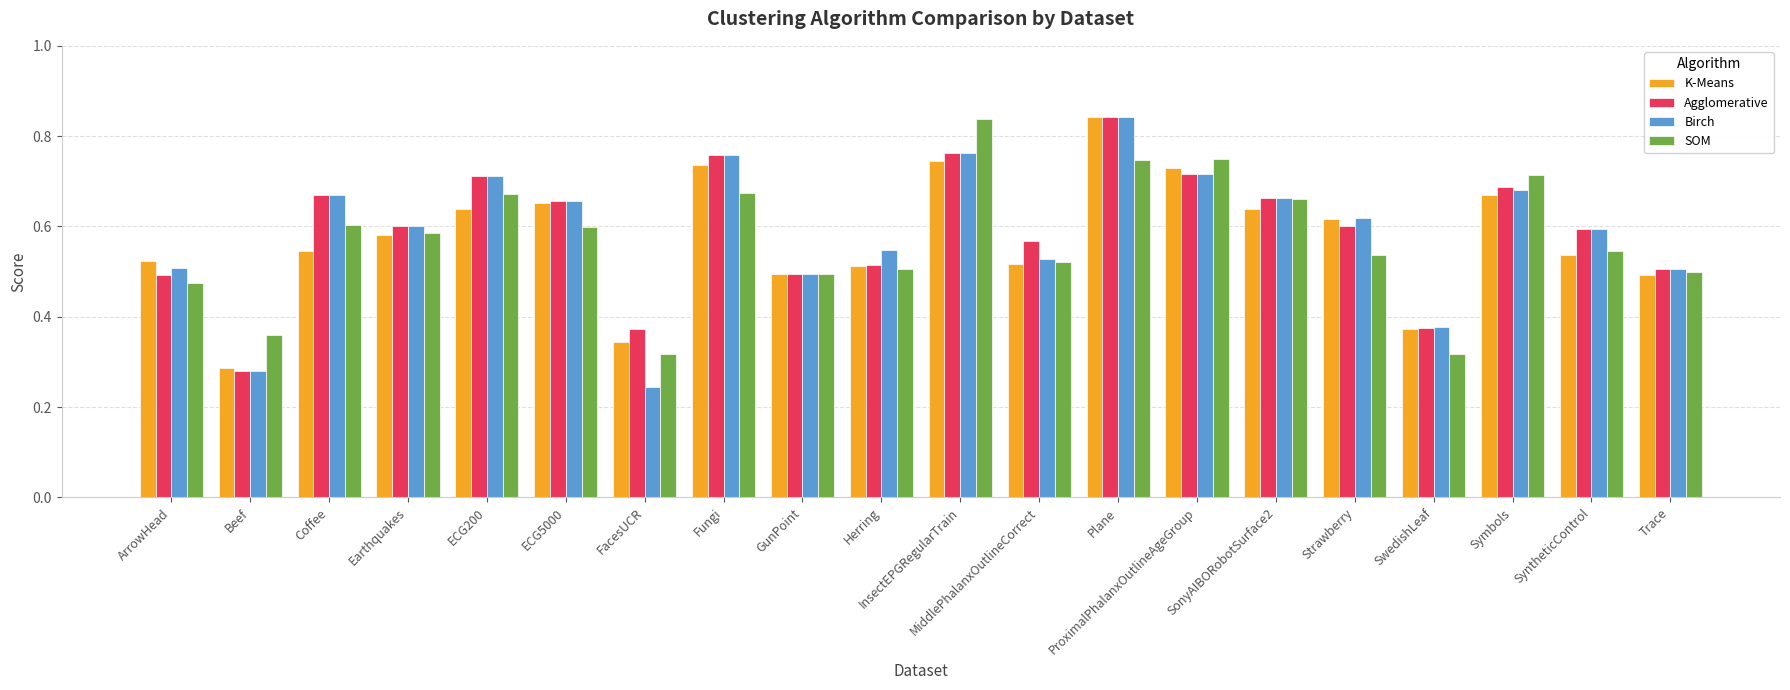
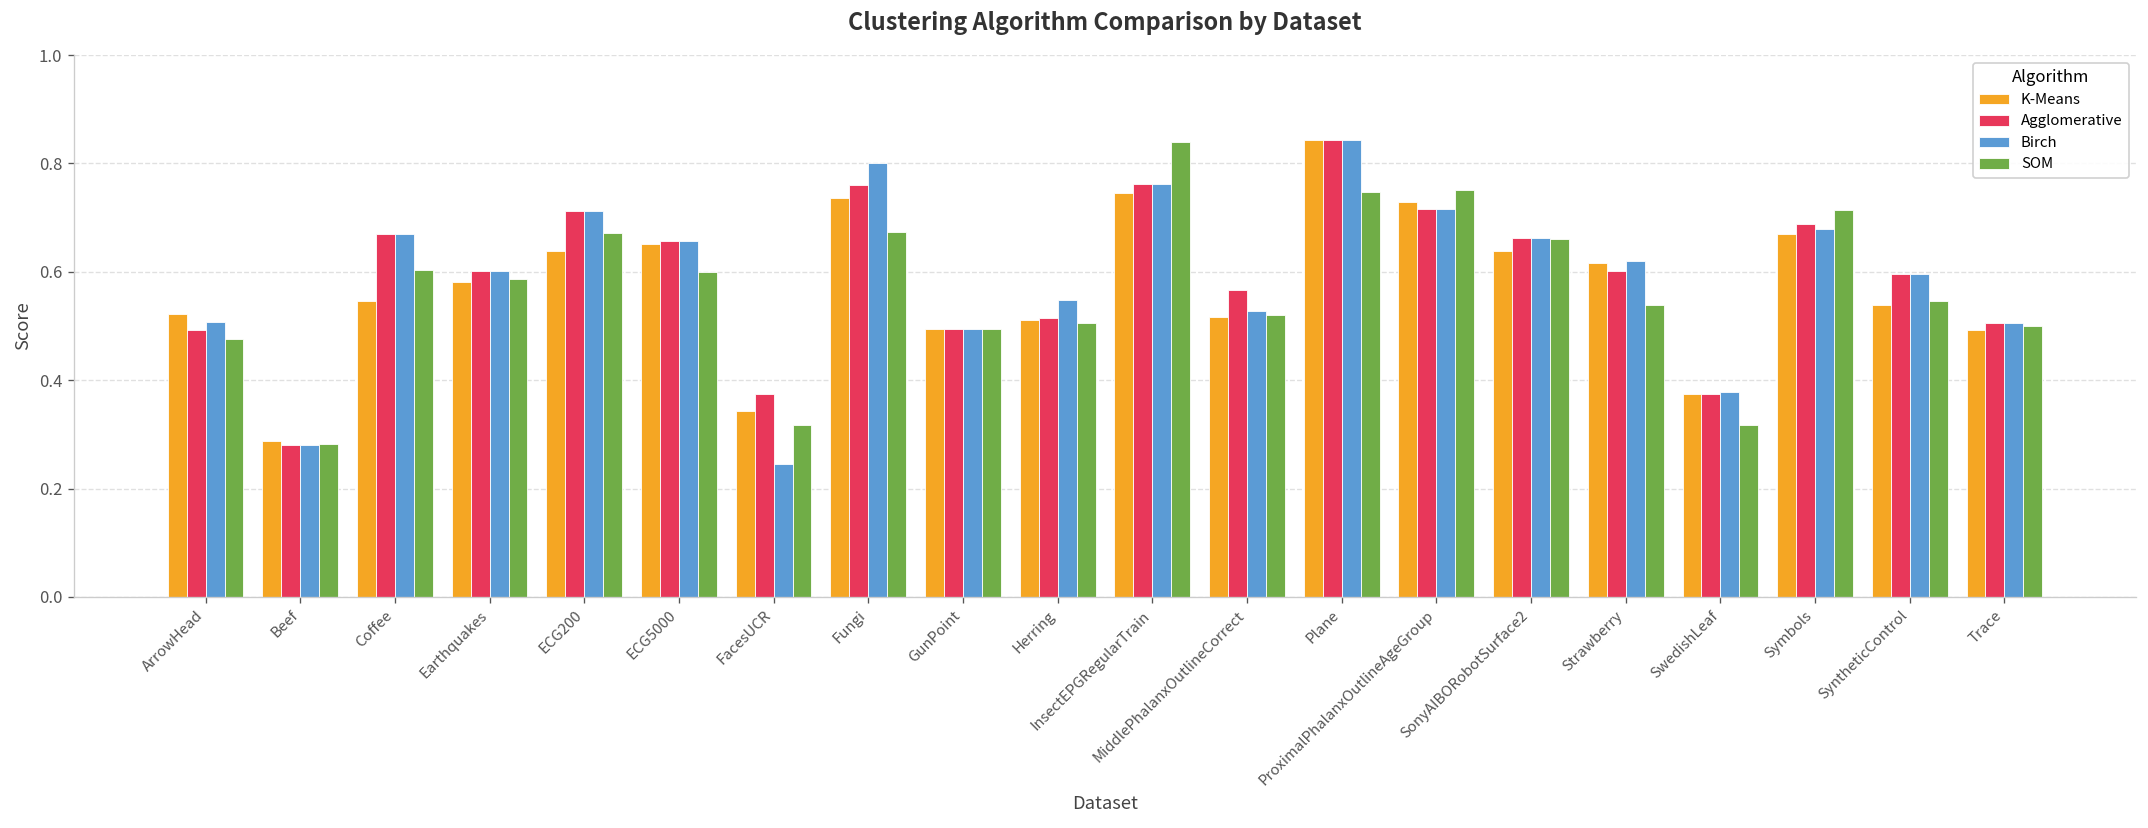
SOM, Beef: 0.36 -> 0.28
Birch, Fungi: 0.76 -> 0.80
